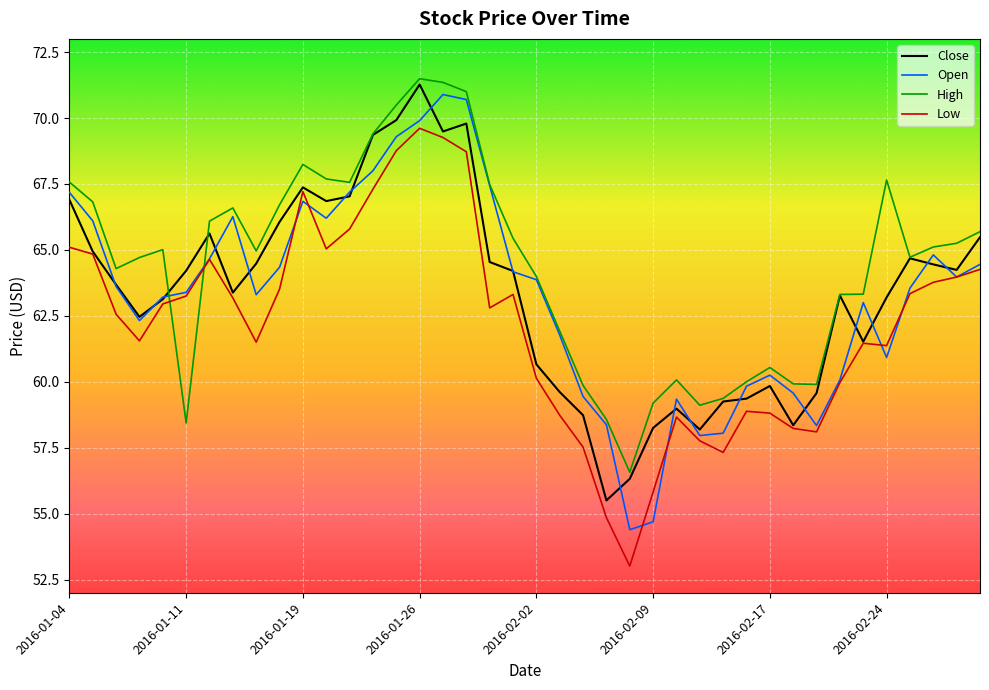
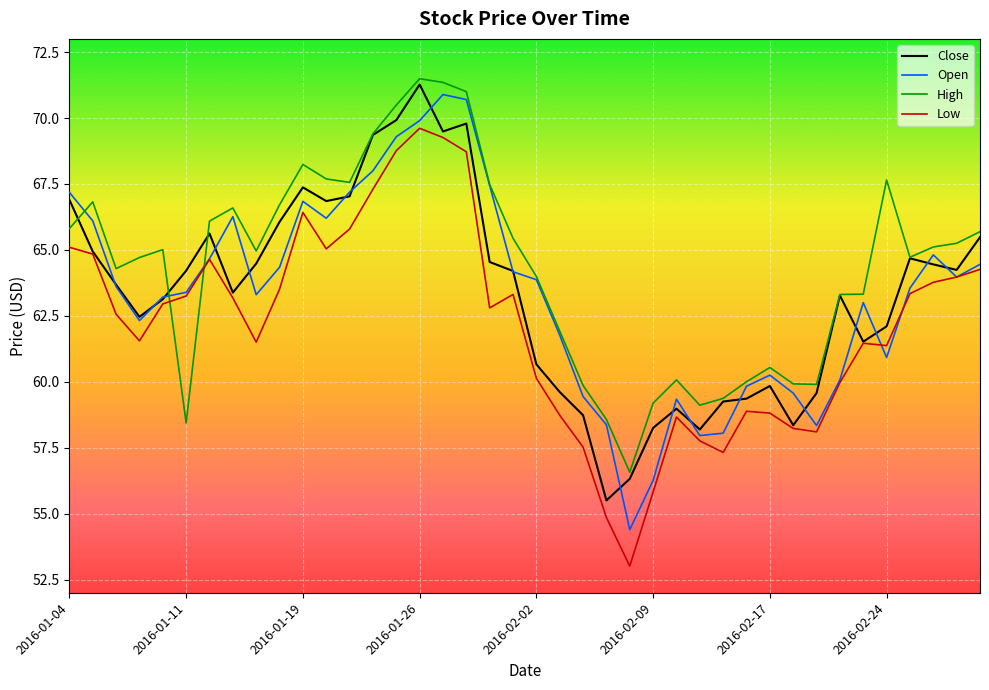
High, 2016-01-04: 67.6 -> 65.8
Low, 2016-01-19: 67.2 -> 66.4
Open, 2016-02-09: 54.7 -> 56.3
Close, 2016-02-24: 63.2 -> 62.1
